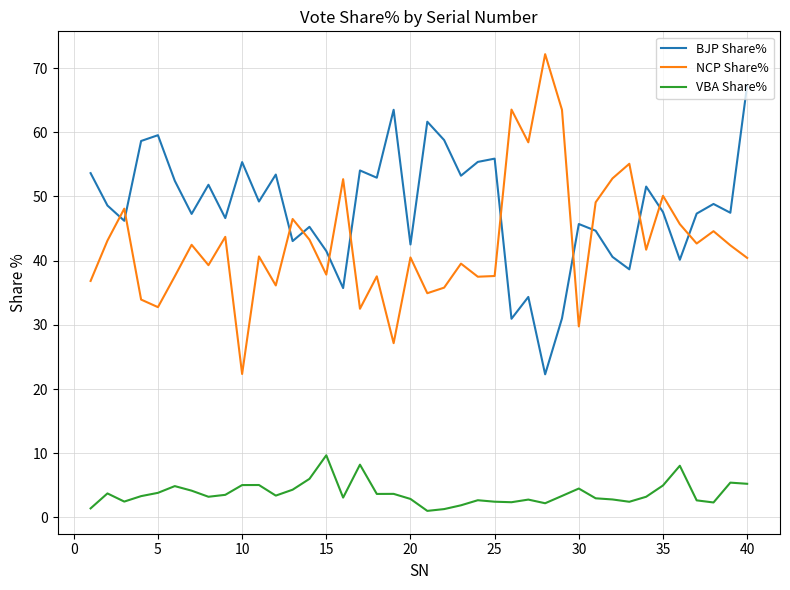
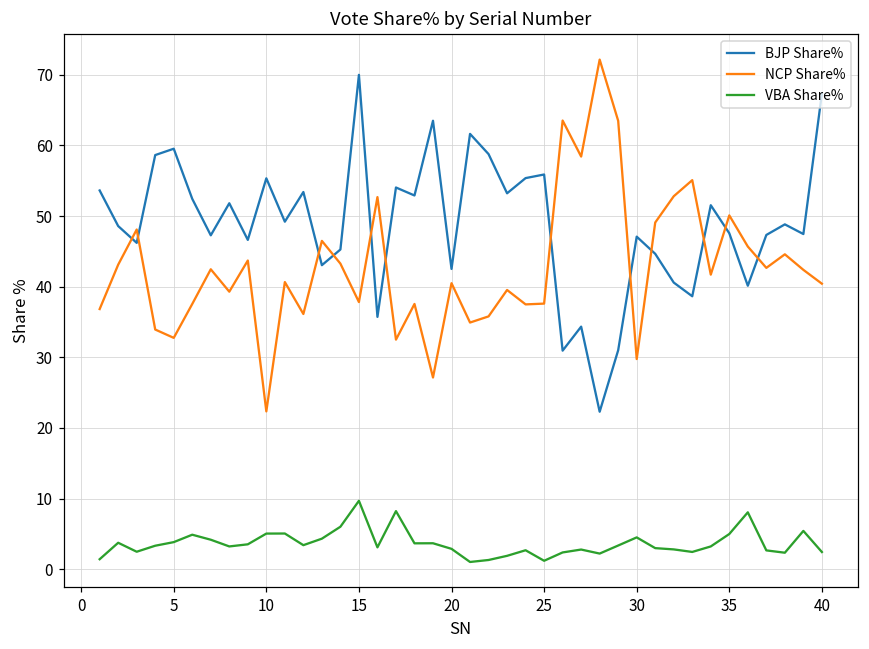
BJP Share%, 15: 42 -> 70
VBA Share%, 25: 2 -> 1
BJP Share%, 30: 46 -> 47
VBA Share%, 40: 5 -> 2
